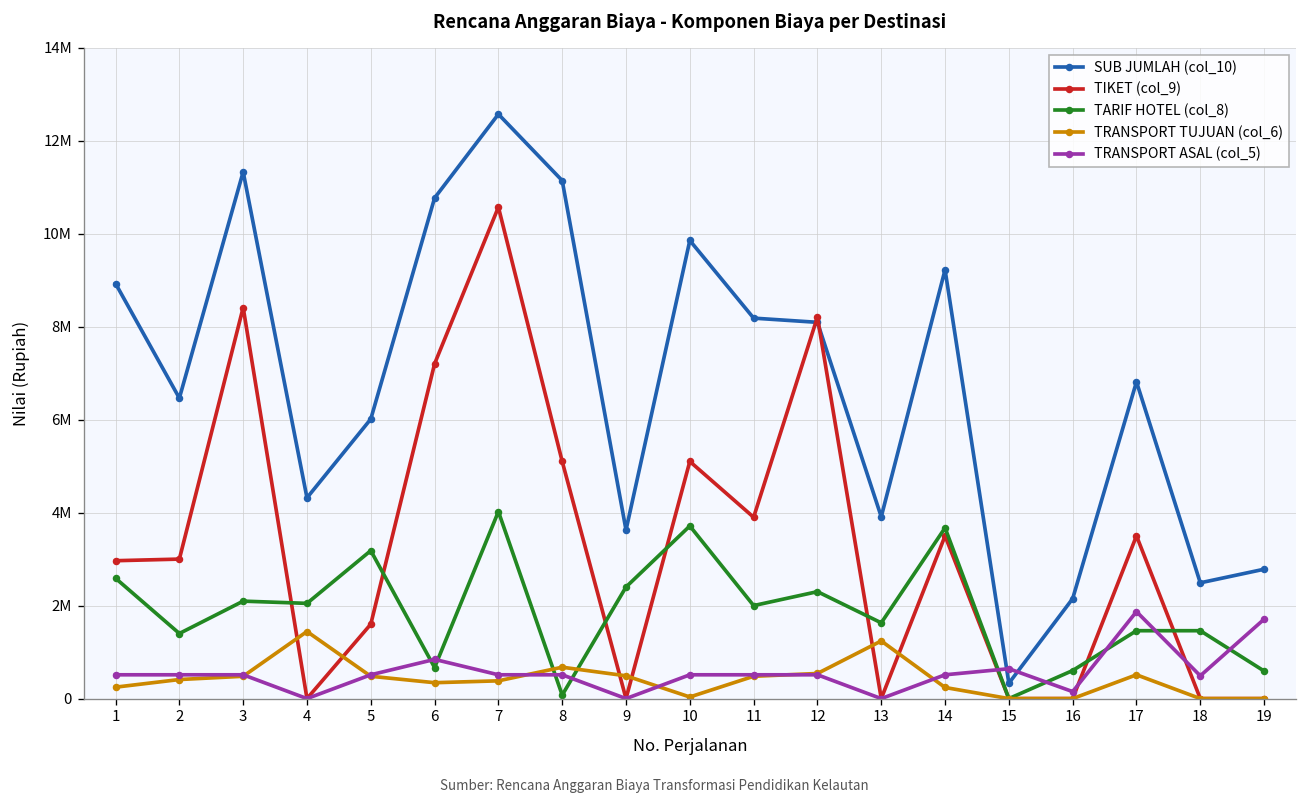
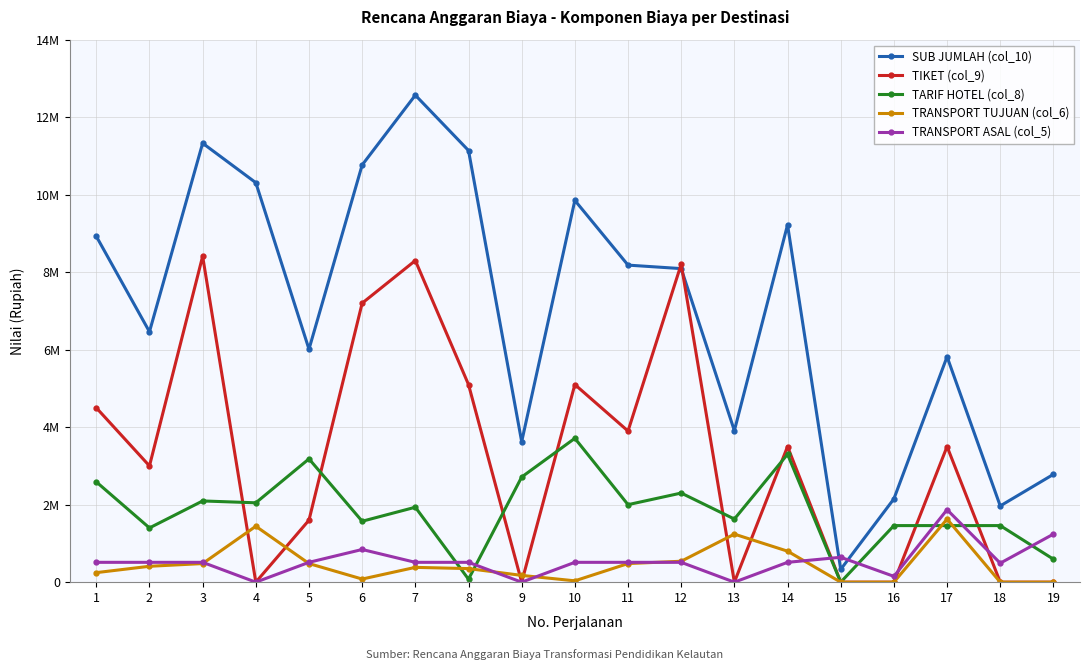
TIKET (col_9), 1: 3000000 -> 4500000
SUB JUMLAH (col_10), 4: 4300000 -> 10300000
TARIF HOTEL (col_8), 6: 700000 -> 1600000
TRANSPORT TUJUAN (col_6), 6: 300000 -> 100000
TIKET (col_9), 7: 10600000 -> 8300000
TARIF HOTEL (col_8), 7: 4000000 -> 1900000
TRANSPORT TUJUAN (col_6), 8: 700000 -> 400000
TARIF HOTEL (col_8), 9: 2400000 -> 2700000
TRANSPORT TUJUAN (col_6), 9: 500000 -> 200000
TARIF HOTEL (col_8), 14: 3700000 -> 3300000
TRANSPORT TUJUAN (col_6), 14: 200000 -> 800000
TARIF HOTEL (col_8), 16: 600000 -> 1500000
SUB JUMLAH (col_10), 17: 6800000 -> 5800000
TRANSPORT TUJUAN (col_6), 17: 500000 -> 1600000
SUB JUMLAH (col_10), 18: 2500000 -> 2000000
TRANSPORT ASAL (col_5), 19: 1700000 -> 1200000
